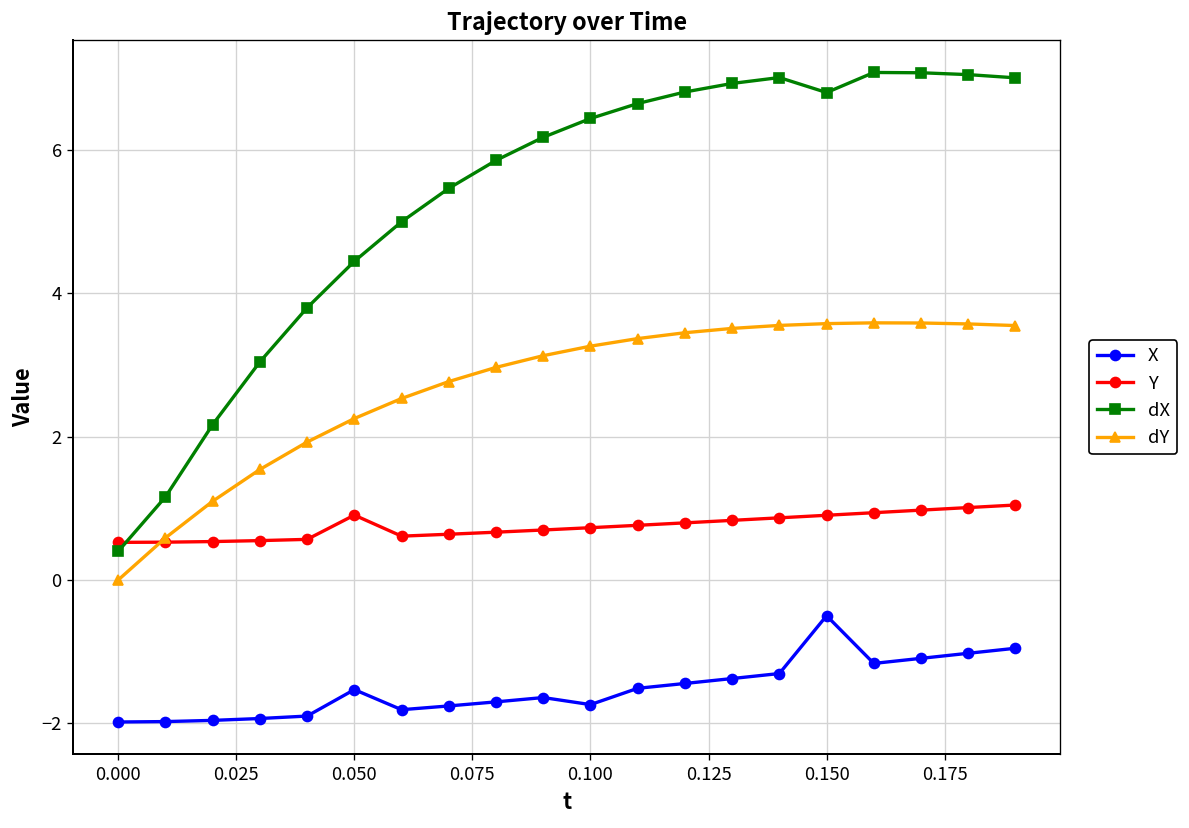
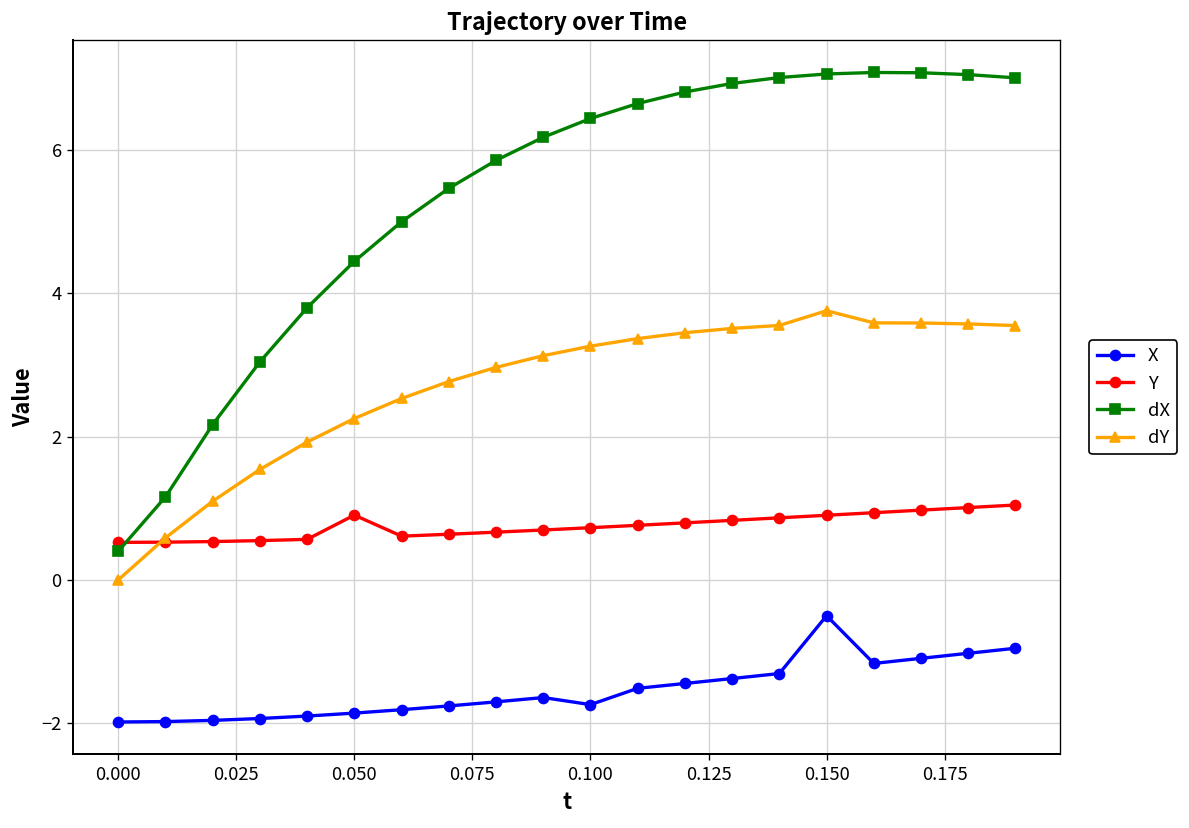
X, 0.050: -1.5 -> -1.9
dX, 0.150: 6.8 -> 7.1
dY, 0.150: 3.6 -> 3.8
